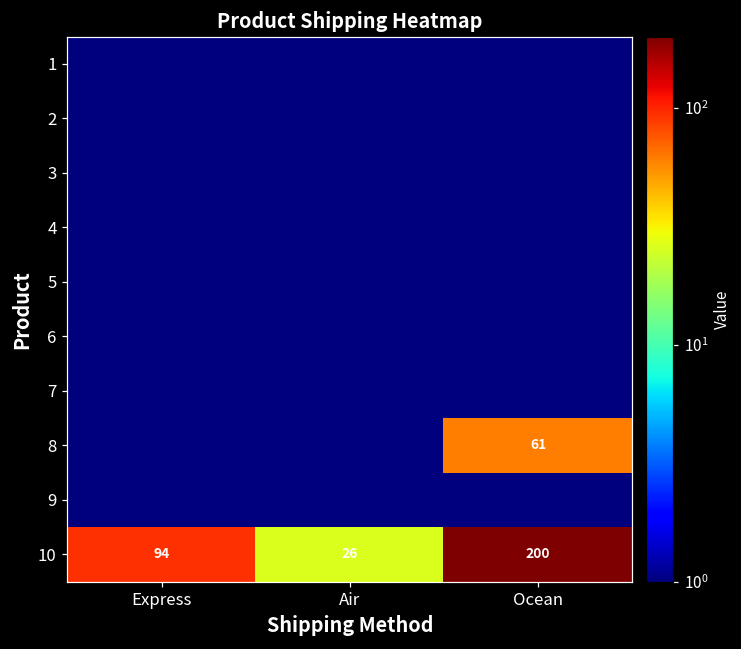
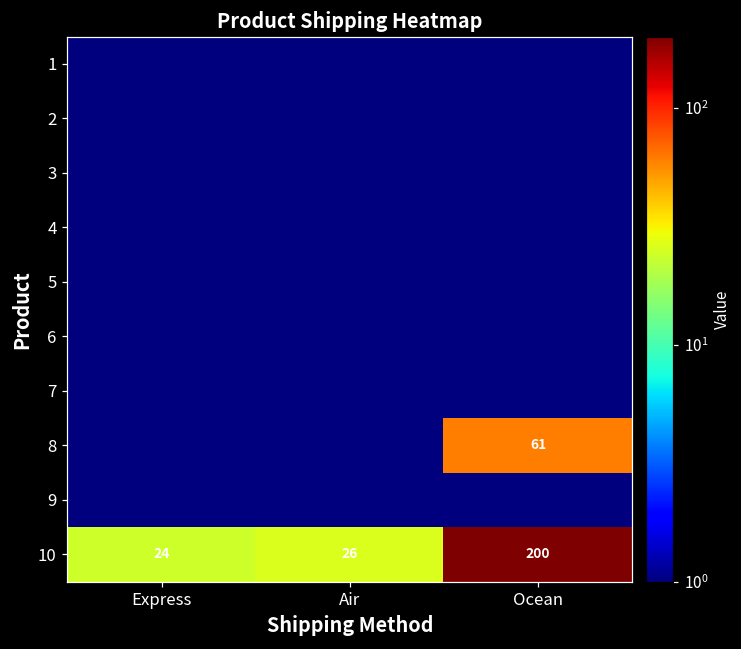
10, Express: 94 -> 24
